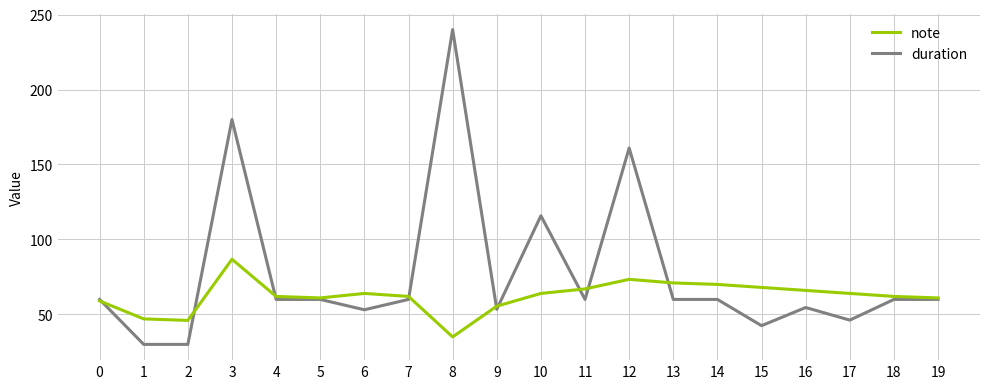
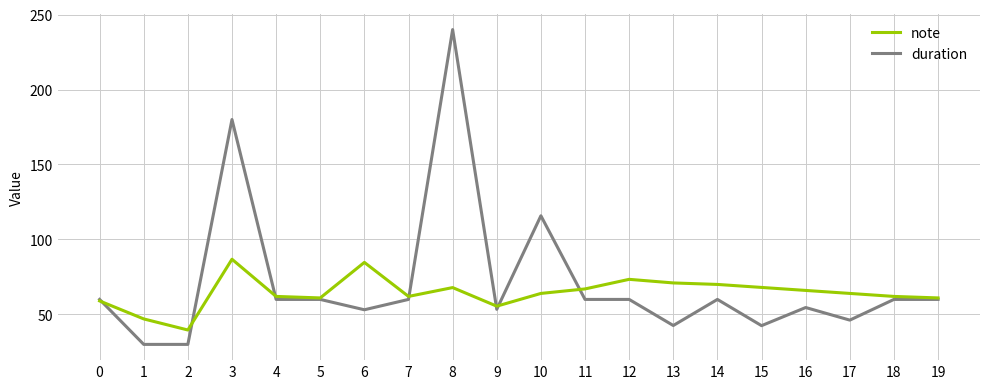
note, 2: 46 -> 40
note, 6: 64 -> 85
note, 8: 35 -> 68
duration, 12: 161 -> 60
duration, 13: 60 -> 43
